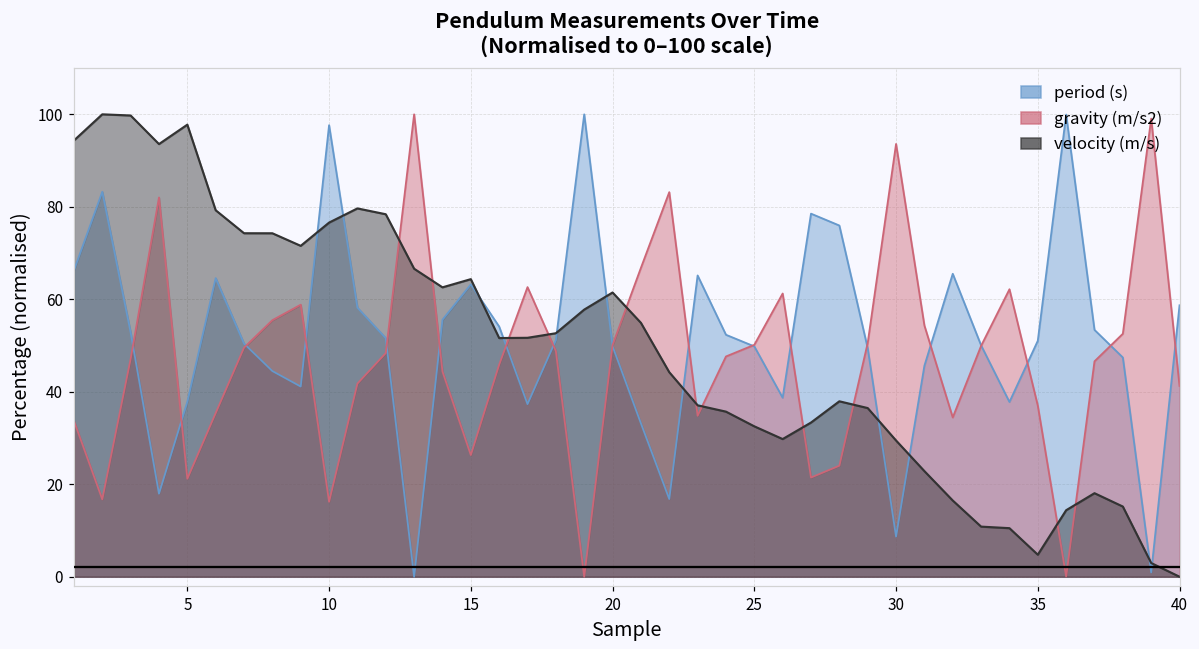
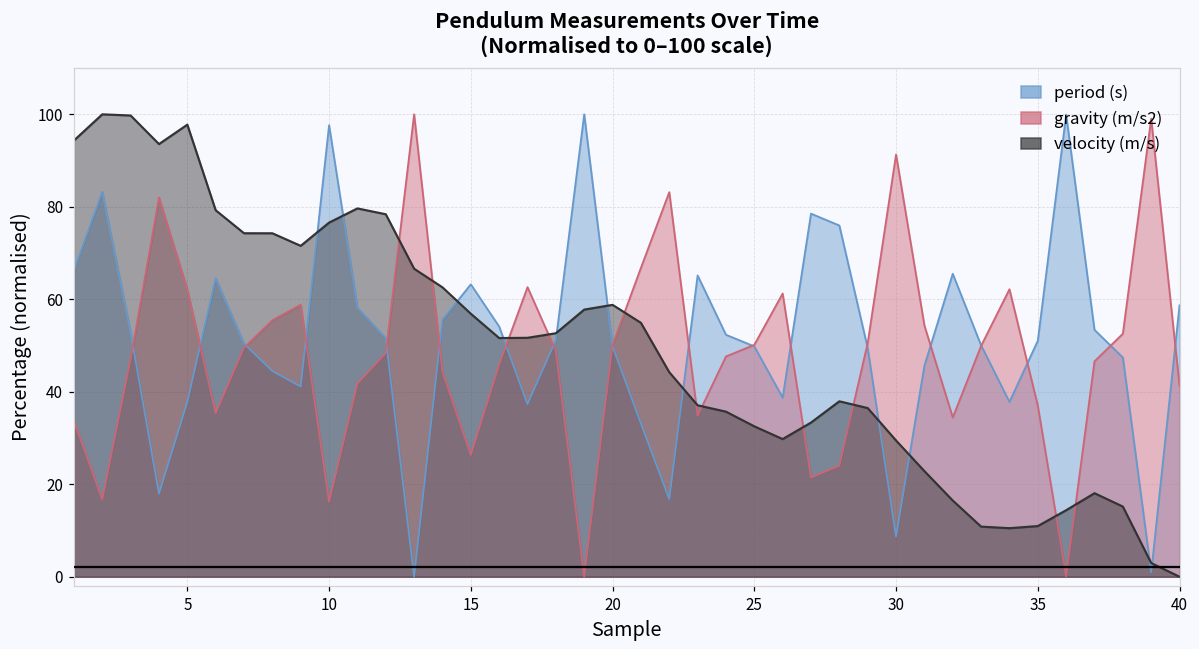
gravity (m/s2), 5: 21 -> 62
velocity (m/s), 15: 64 -> 57
velocity (m/s), 20: 61 -> 59
gravity (m/s2), 30: 94 -> 91
velocity (m/s), 35: 5 -> 11
